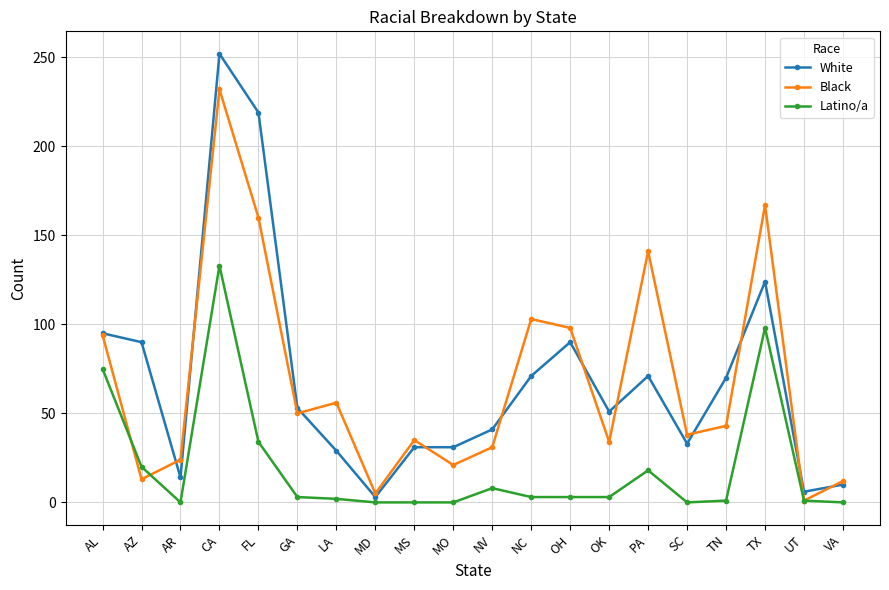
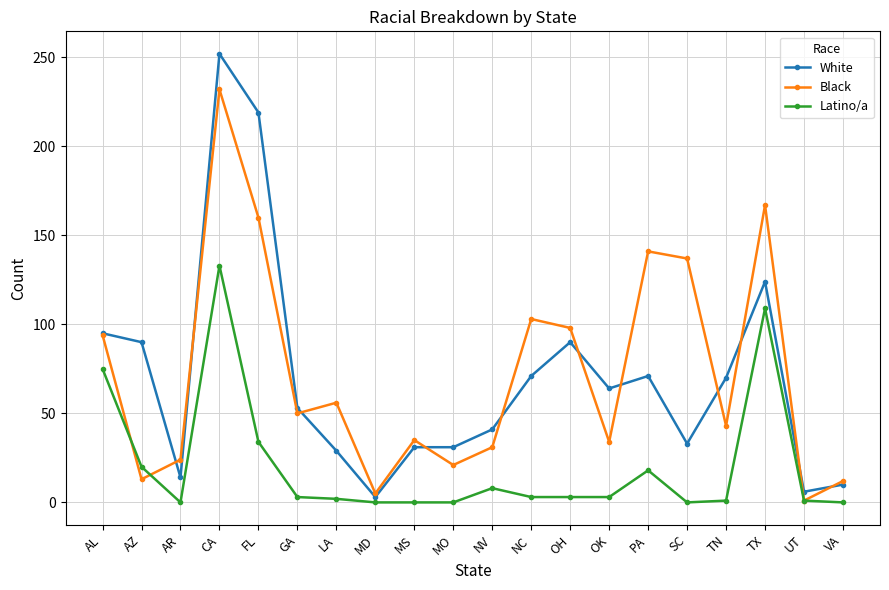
White, OK: 51 -> 64
Black, SC: 38 -> 137
Latino/a, TX: 98 -> 109
